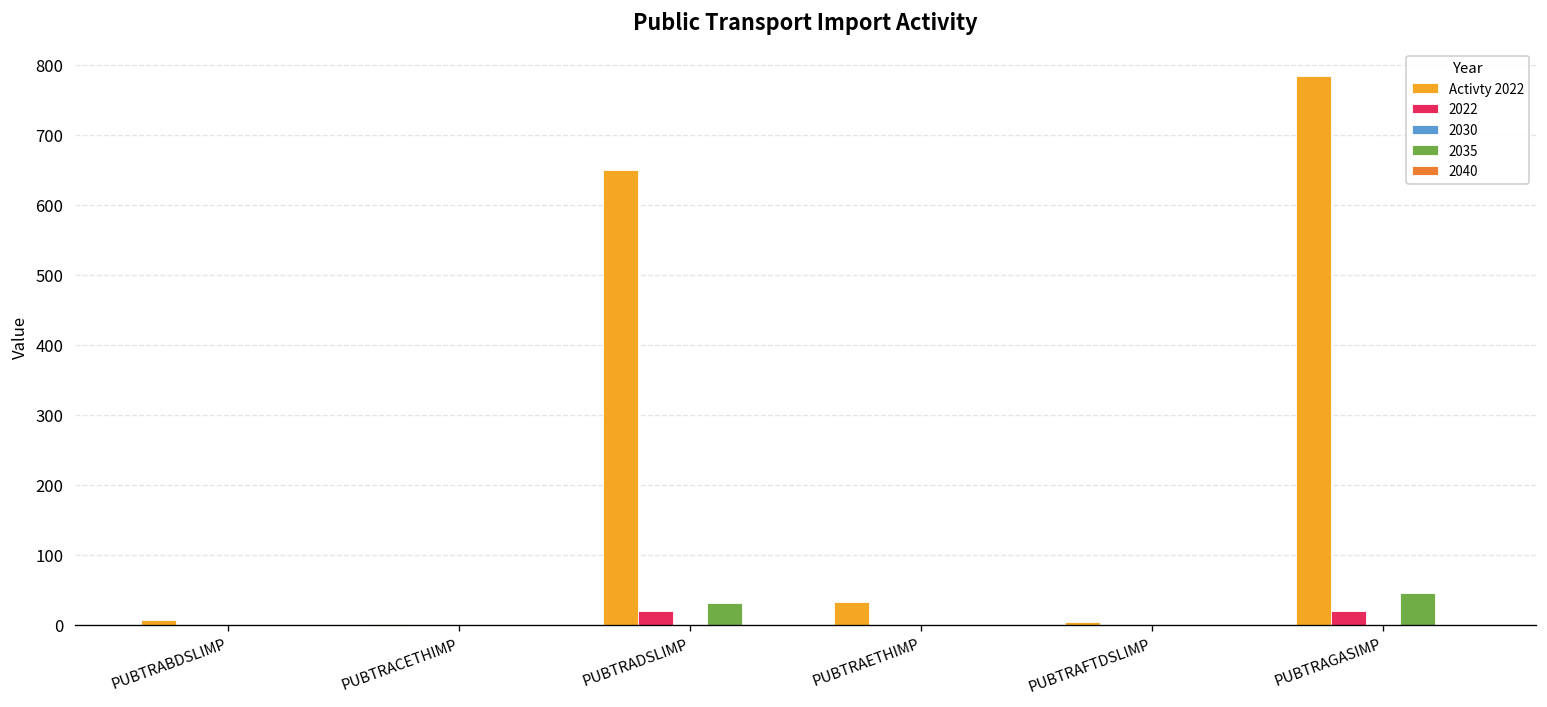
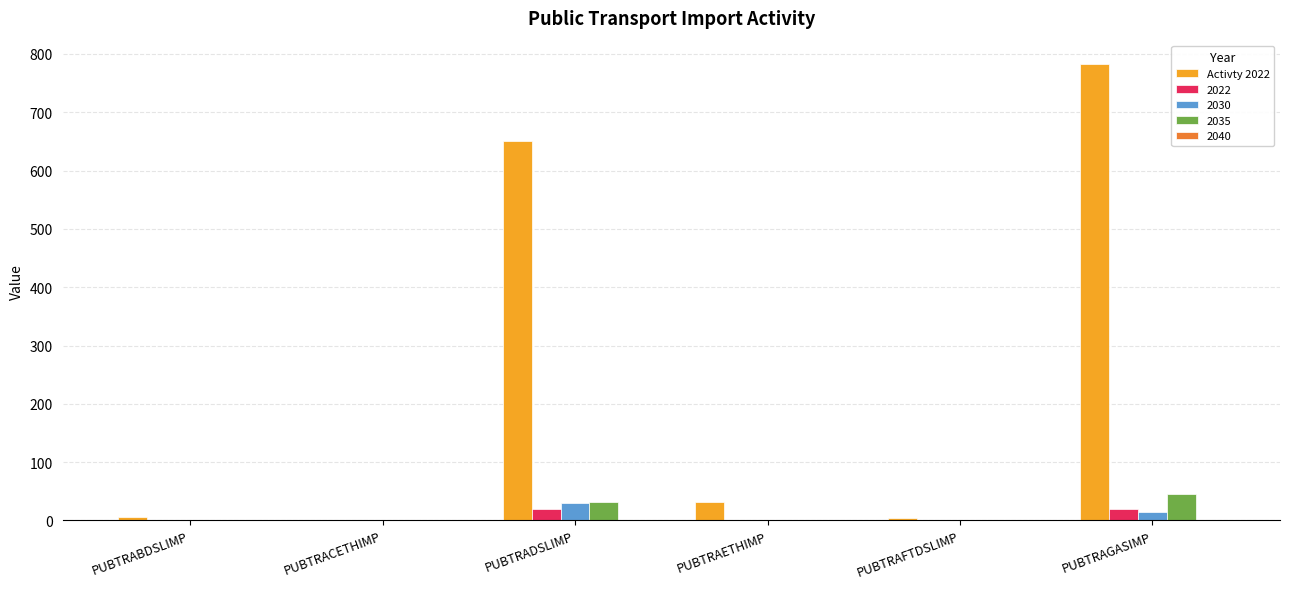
2030, PUBTRADSLIMP: 0 -> 30
2030, PUBTRAGASIMP: 0 -> 10
